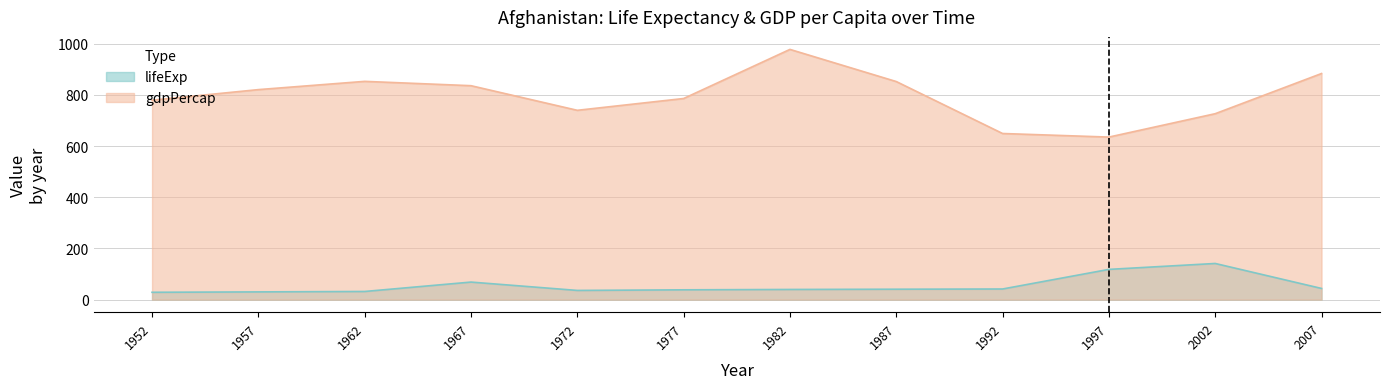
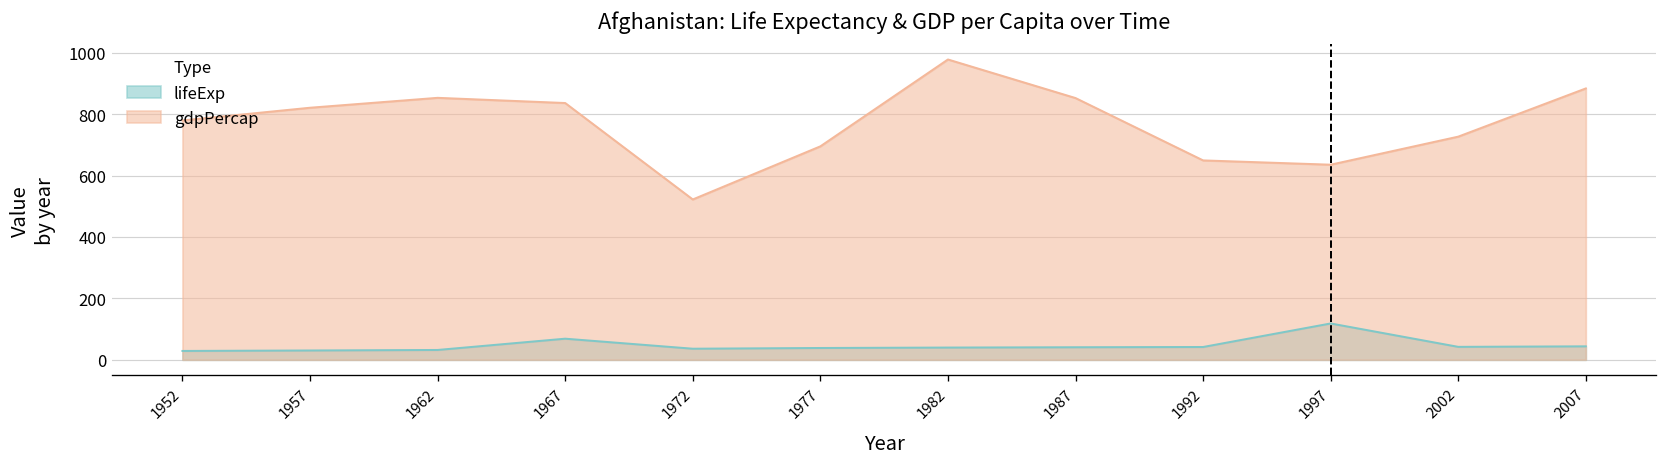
gdpPercap, 1972: 740 -> 520
gdpPercap, 1977: 790 -> 700
lifeExp, 2002: 140 -> 40
